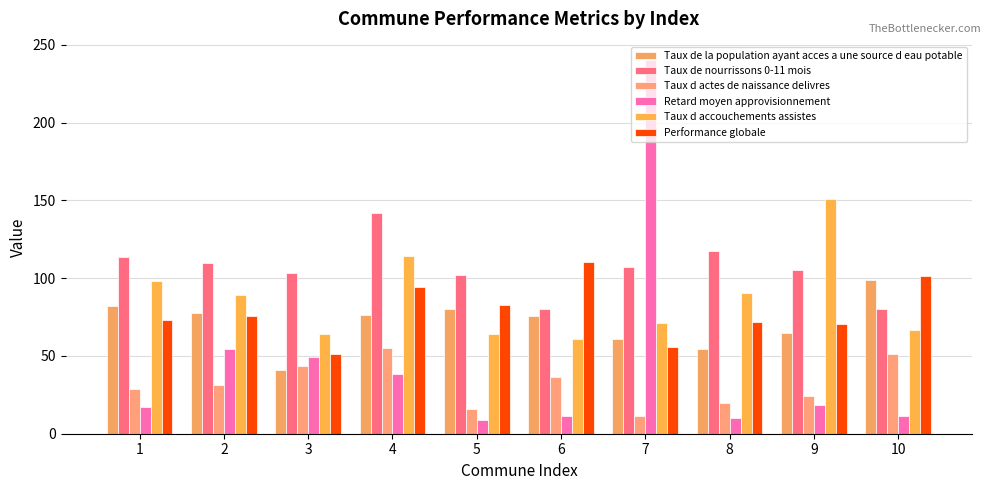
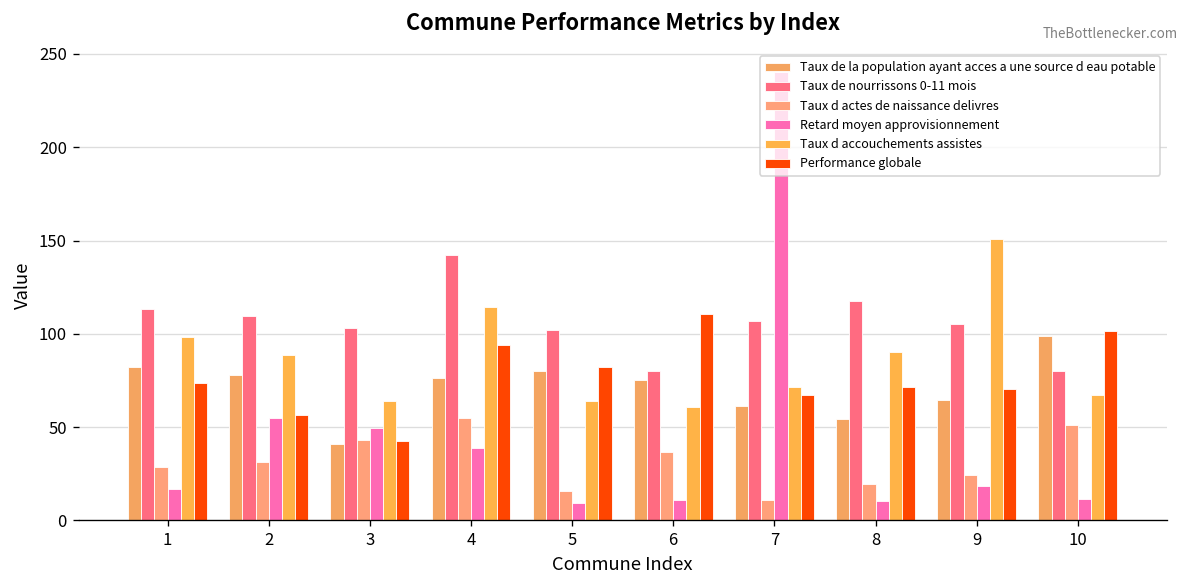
Performance globale, 2: 75 -> 56
Performance globale, 3: 51 -> 43
Performance globale, 7: 56 -> 68
